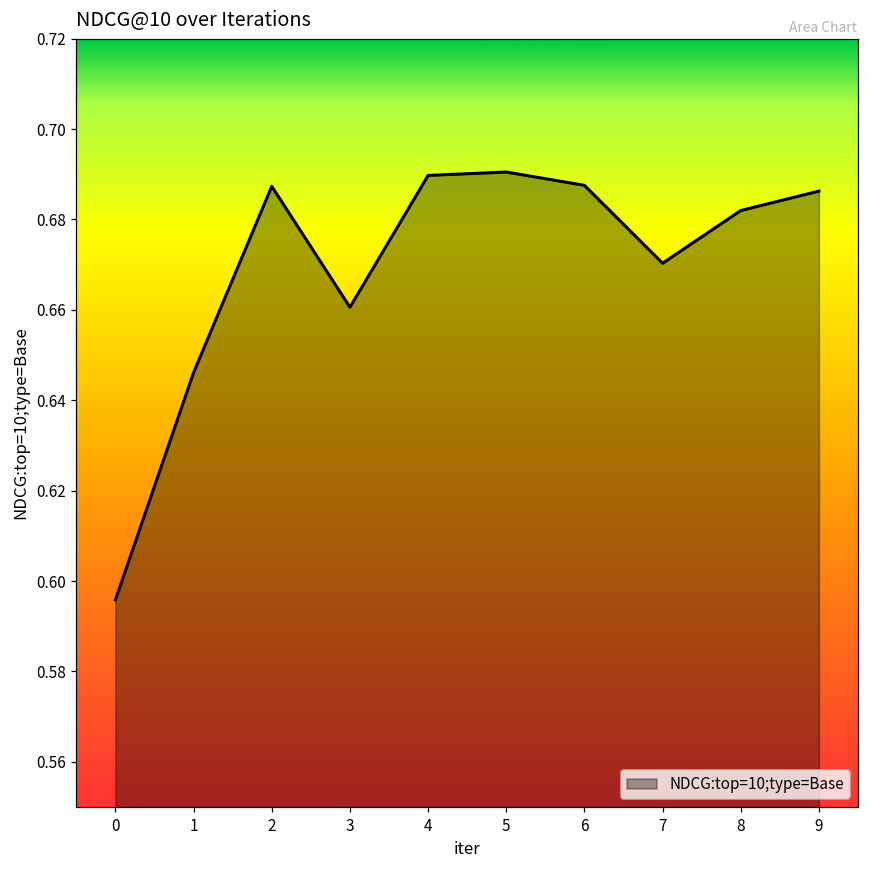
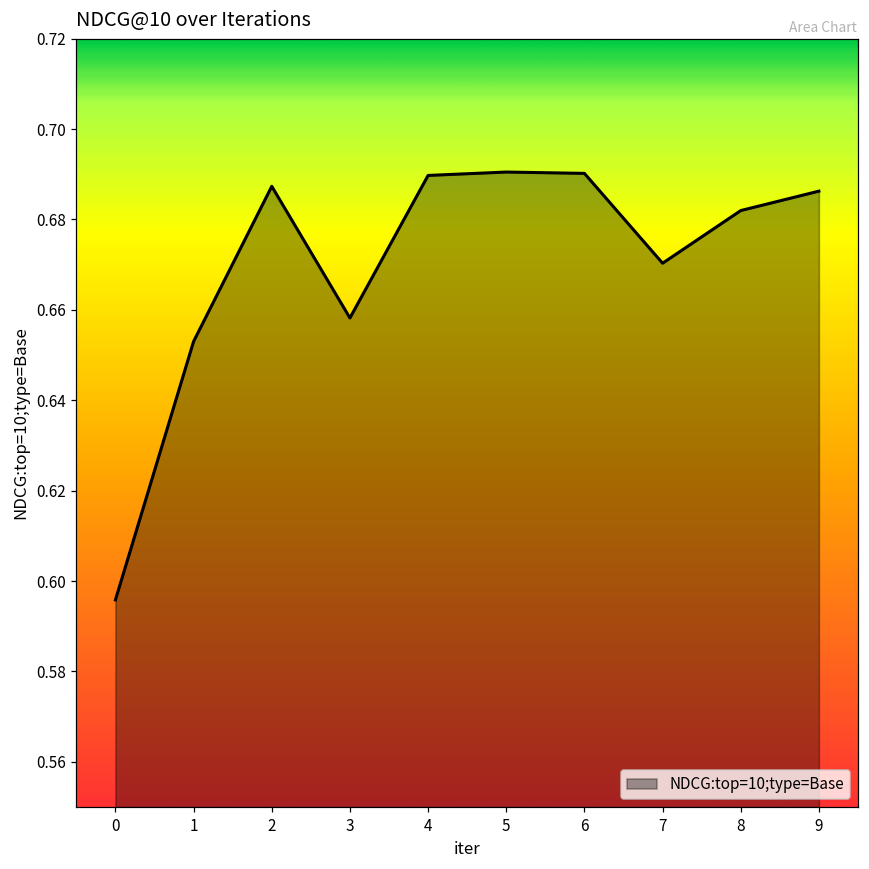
1: 0.646 -> 0.653
3: 0.661 -> 0.658
6: 0.688 -> 0.690
